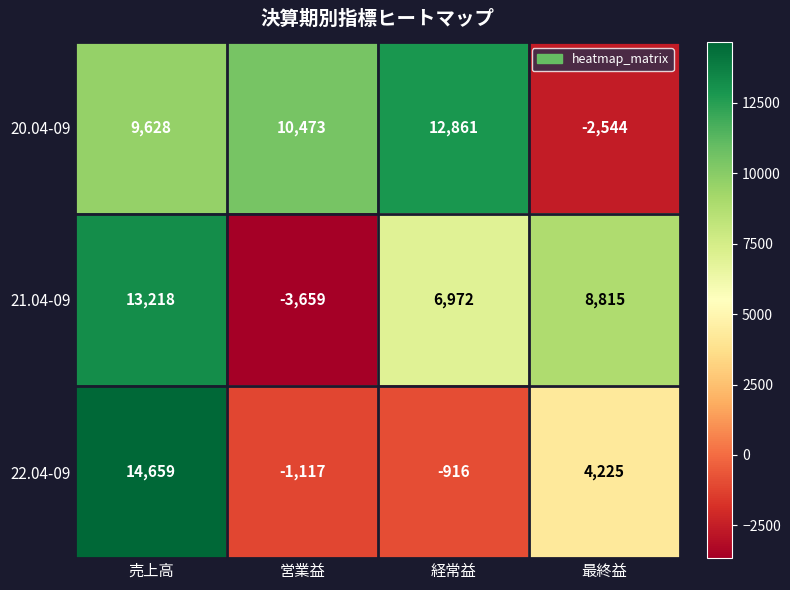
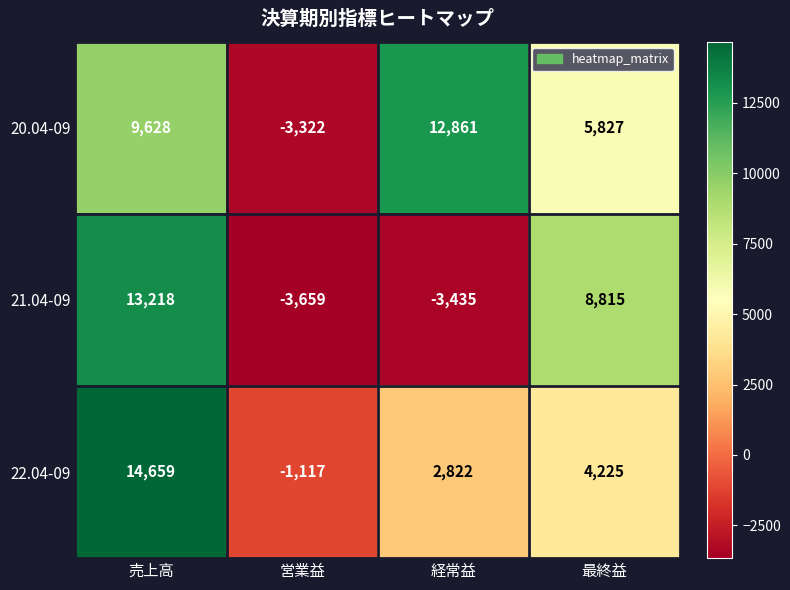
20.04-09, 営業益: 10,473 -> -3,322
20.04-09, 最終益: -2,544 -> 5,827
21.04-09, 経常益: 6,972 -> -3,435
22.04-09, 経常益: -916 -> 2,822
